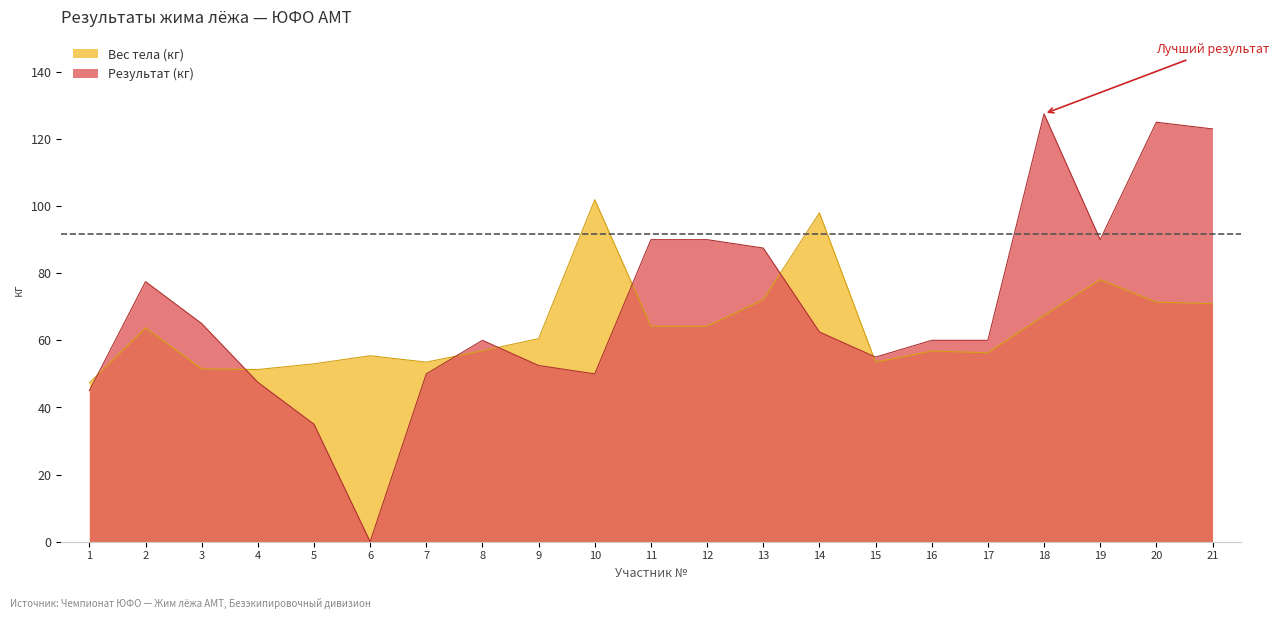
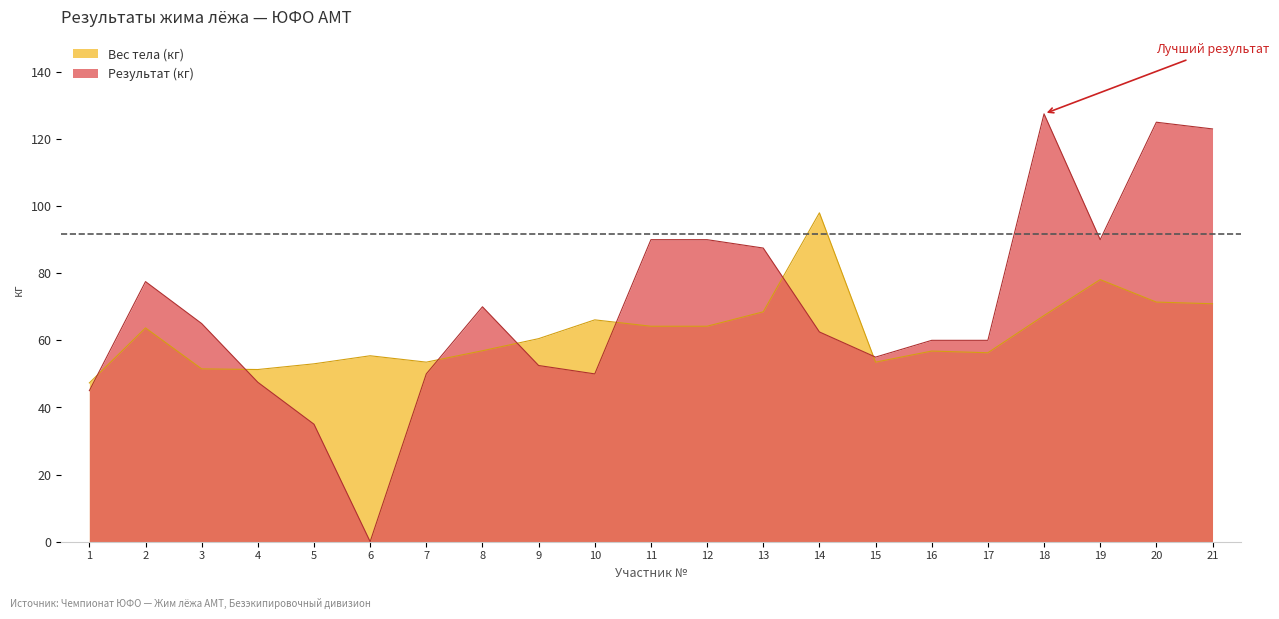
Результат (кг), 8: 60 -> 70
Вес тела (кг), 10: 102 -> 66
Вес тела (кг), 13: 72 -> 69
